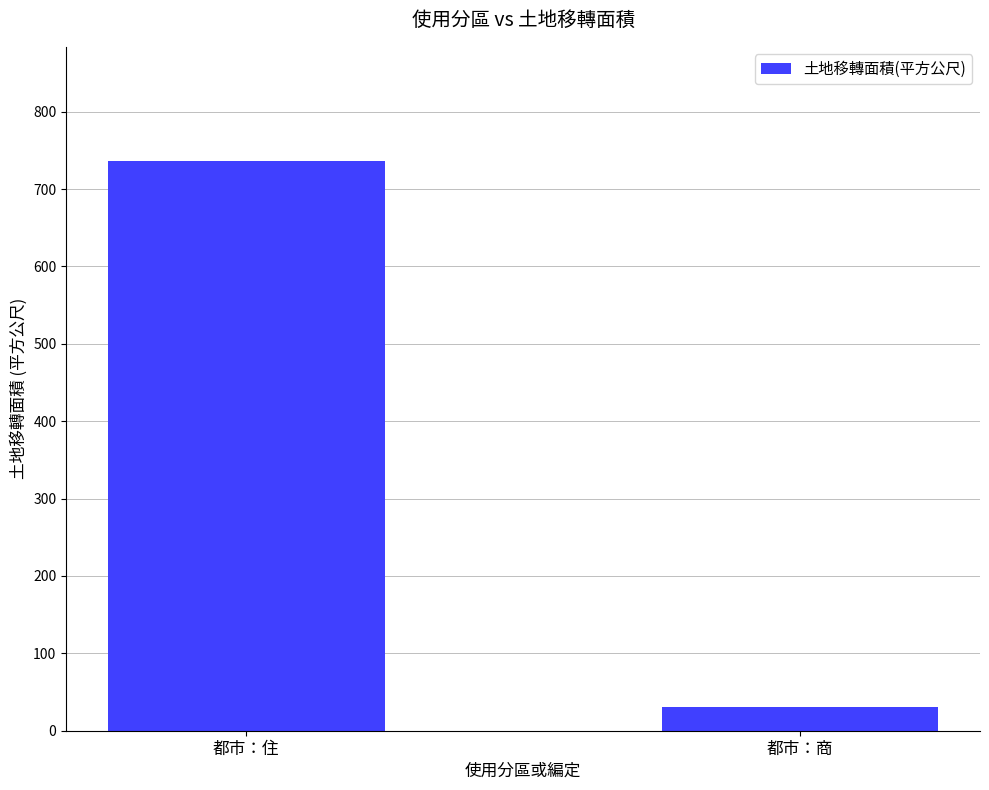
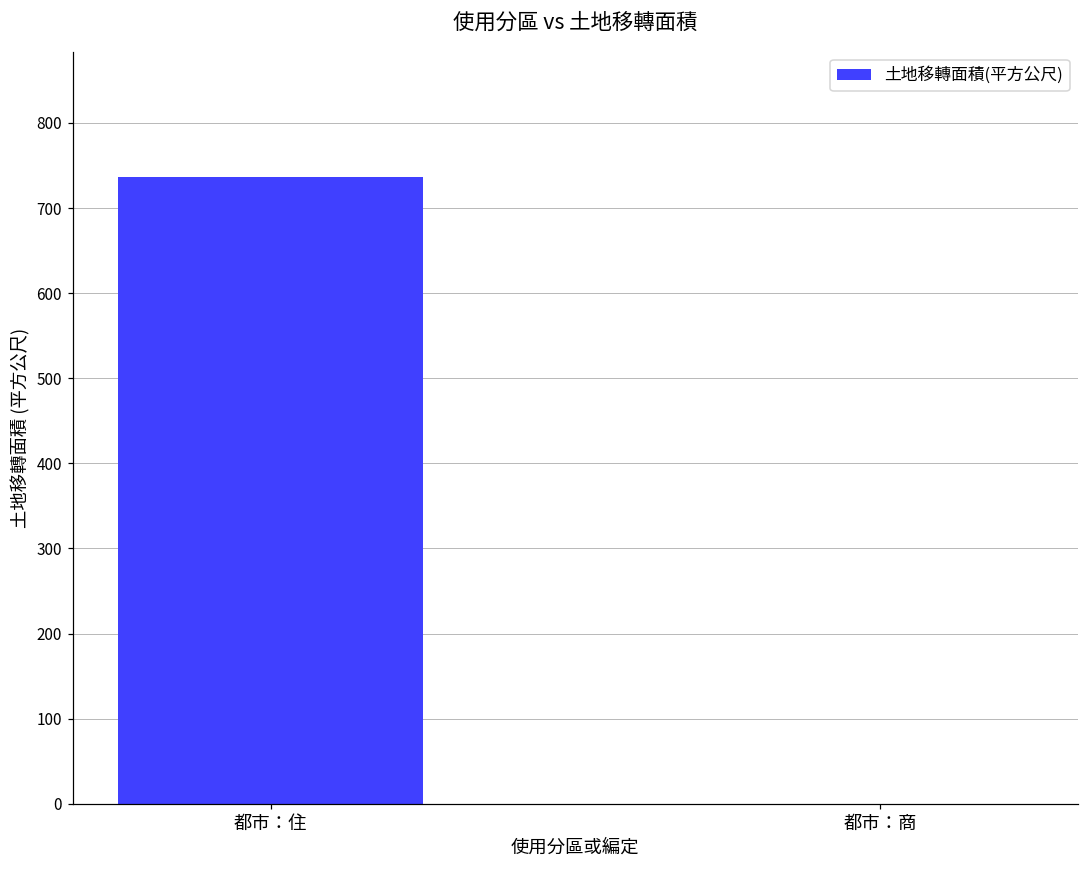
都市：商: 30 -> 0
